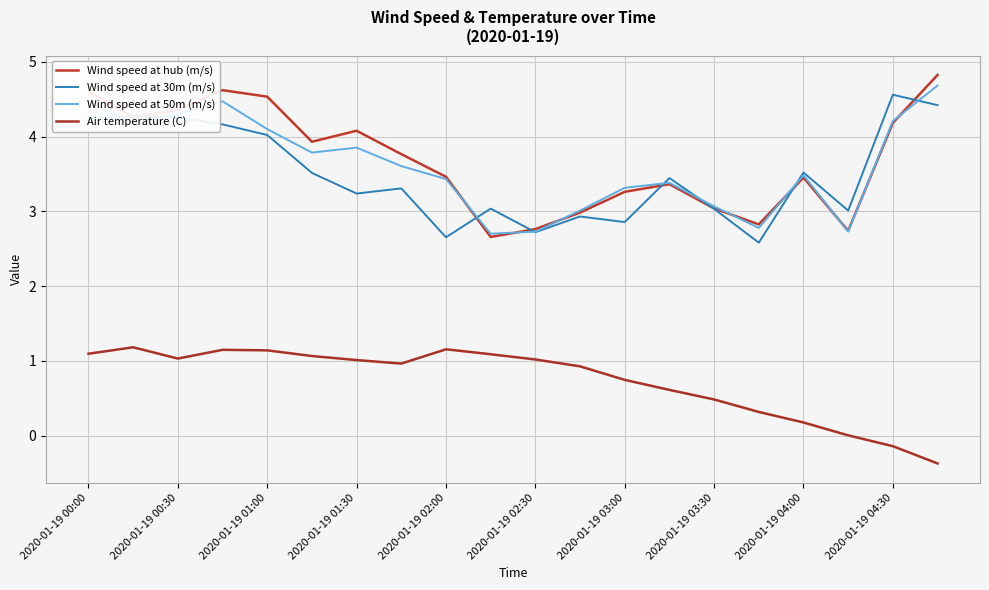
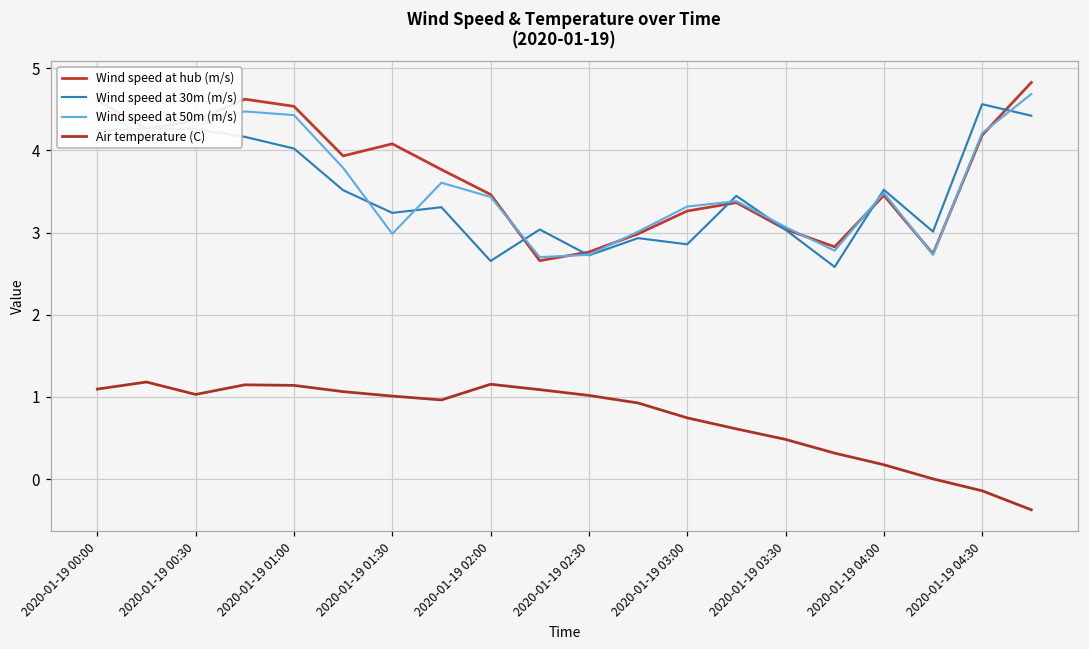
Wind speed at 50m (m/s), 2020-01-19 01:00: 4.1 -> 4.4
Wind speed at 50m (m/s), 2020-01-19 01:30: 3.9 -> 3.0
